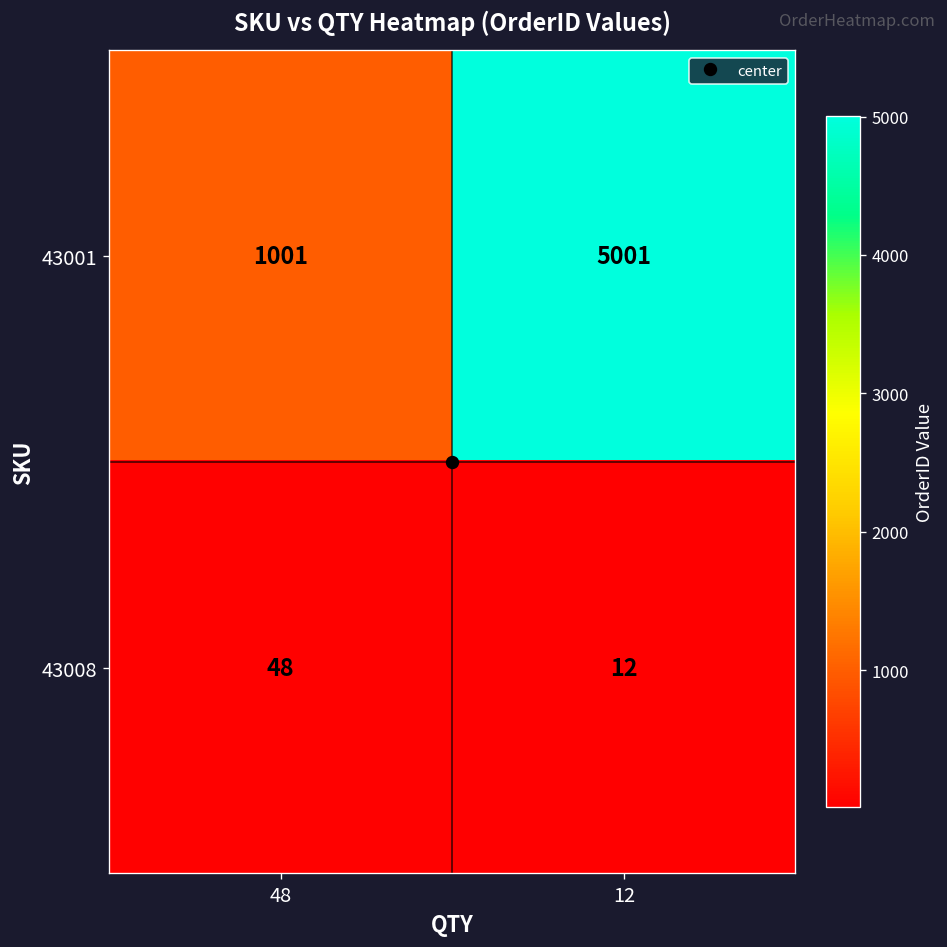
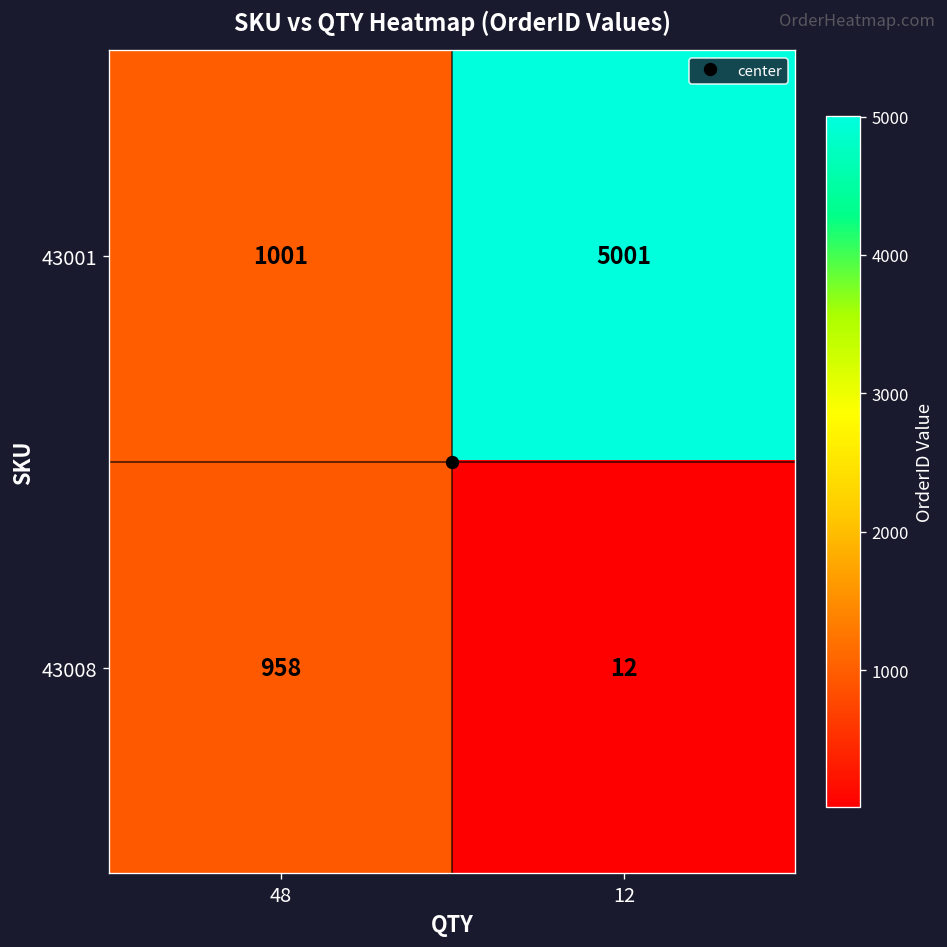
43008, 48: 48 -> 958
